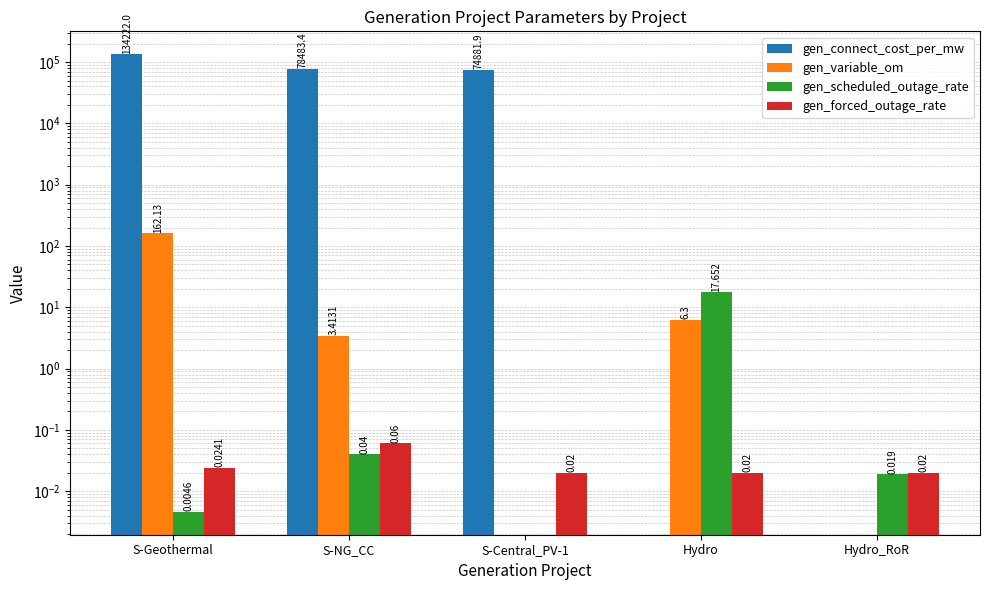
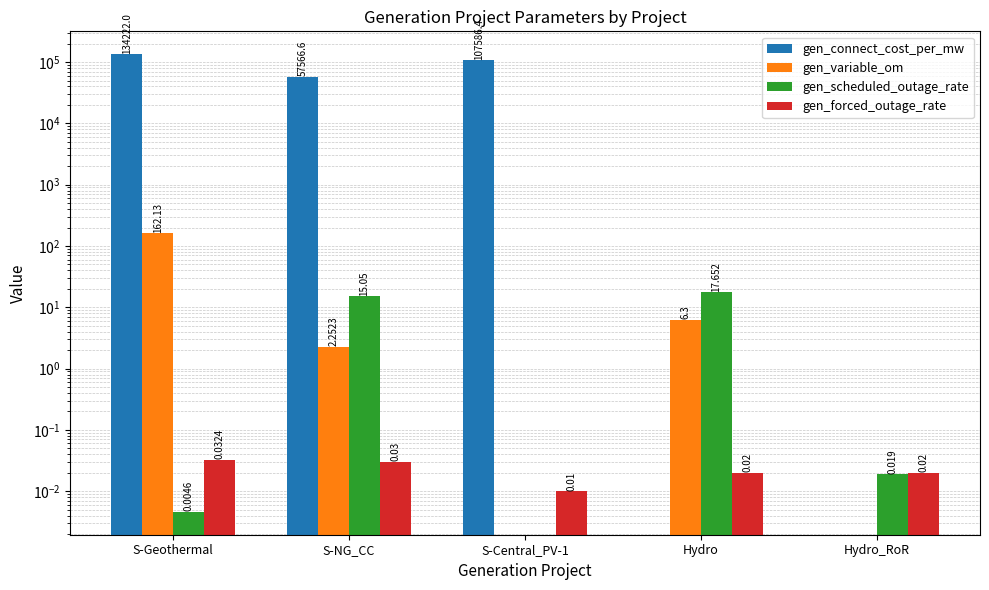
gen_forced_outage_rate, S-Geothermal: 0.0241 -> 0.0324
gen_connect_cost_per_mw, S-NG_CC: 78483.4 -> 57566.6
gen_variable_om, S-NG_CC: 3.4131 -> 2.2523
gen_scheduled_outage_rate, S-NG_CC: 0.04 -> 15.05
gen_forced_outage_rate, S-NG_CC: 0.06 -> 0.03
gen_connect_cost_per_mw, S-Central_PV-1: 74881.9 -> 107586.4
gen_forced_outage_rate, S-Central_PV-1: 0.02 -> 0.01
